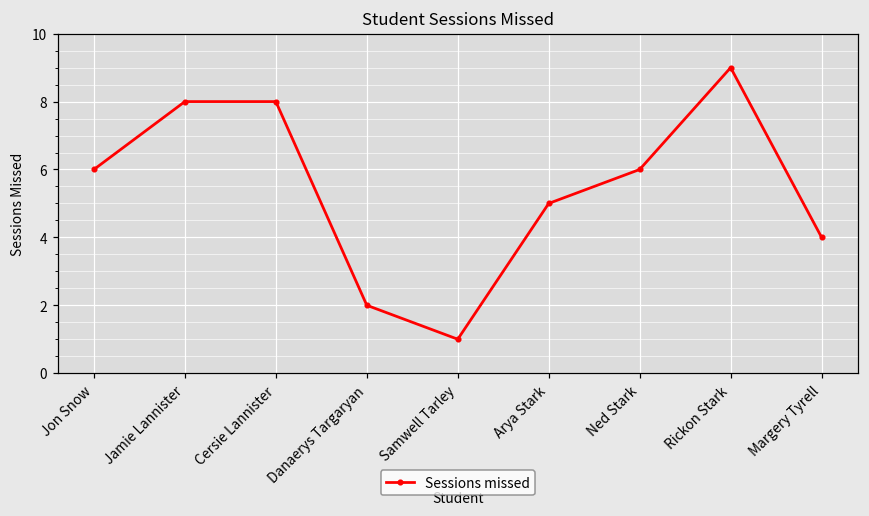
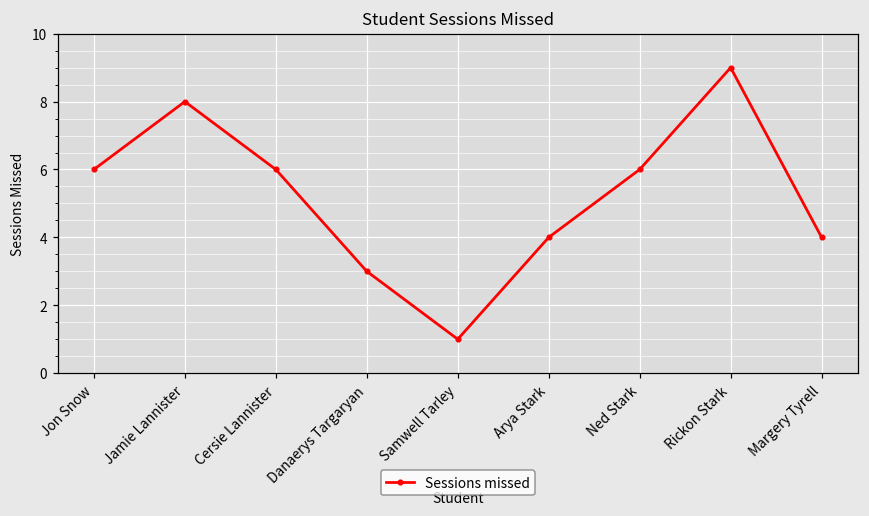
Cersie Lannister: 8 -> 6
Danaerys Targaryan: 2 -> 3
Arya Stark: 5 -> 4
